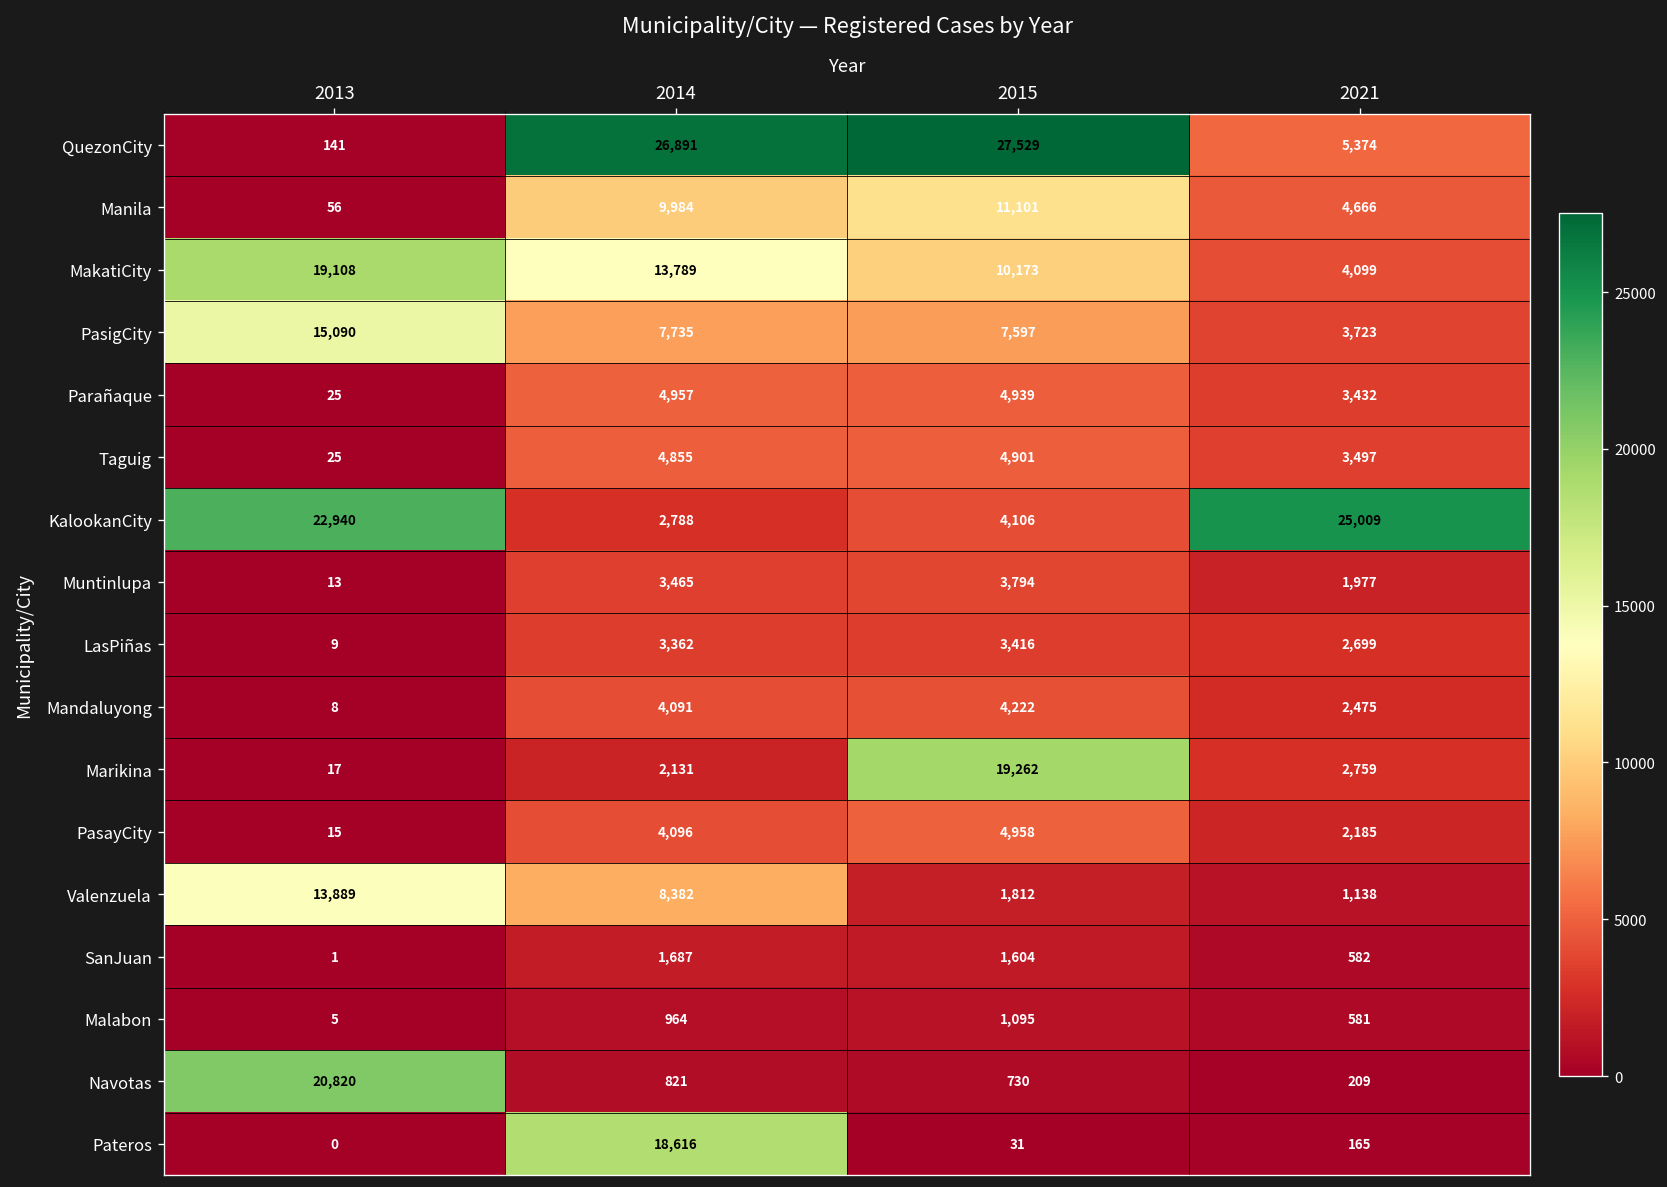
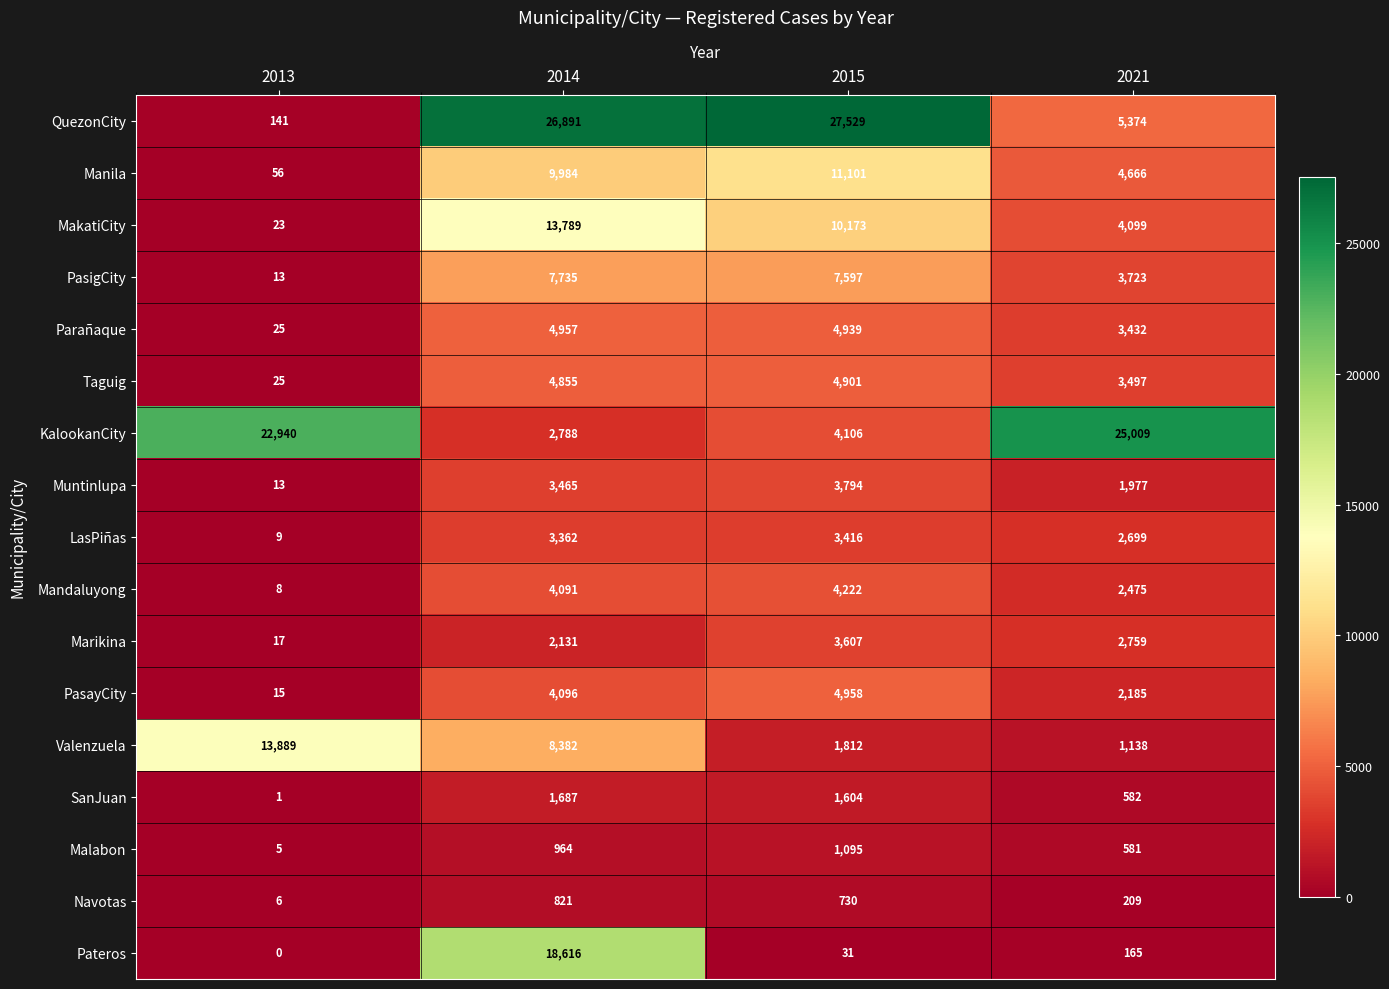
MakatiCity, 2013: 19,108 -> 23
PasigCity, 2013: 15,090 -> 13
Marikina, 2015: 19,262 -> 3,607
Navotas, 2013: 20,820 -> 6
